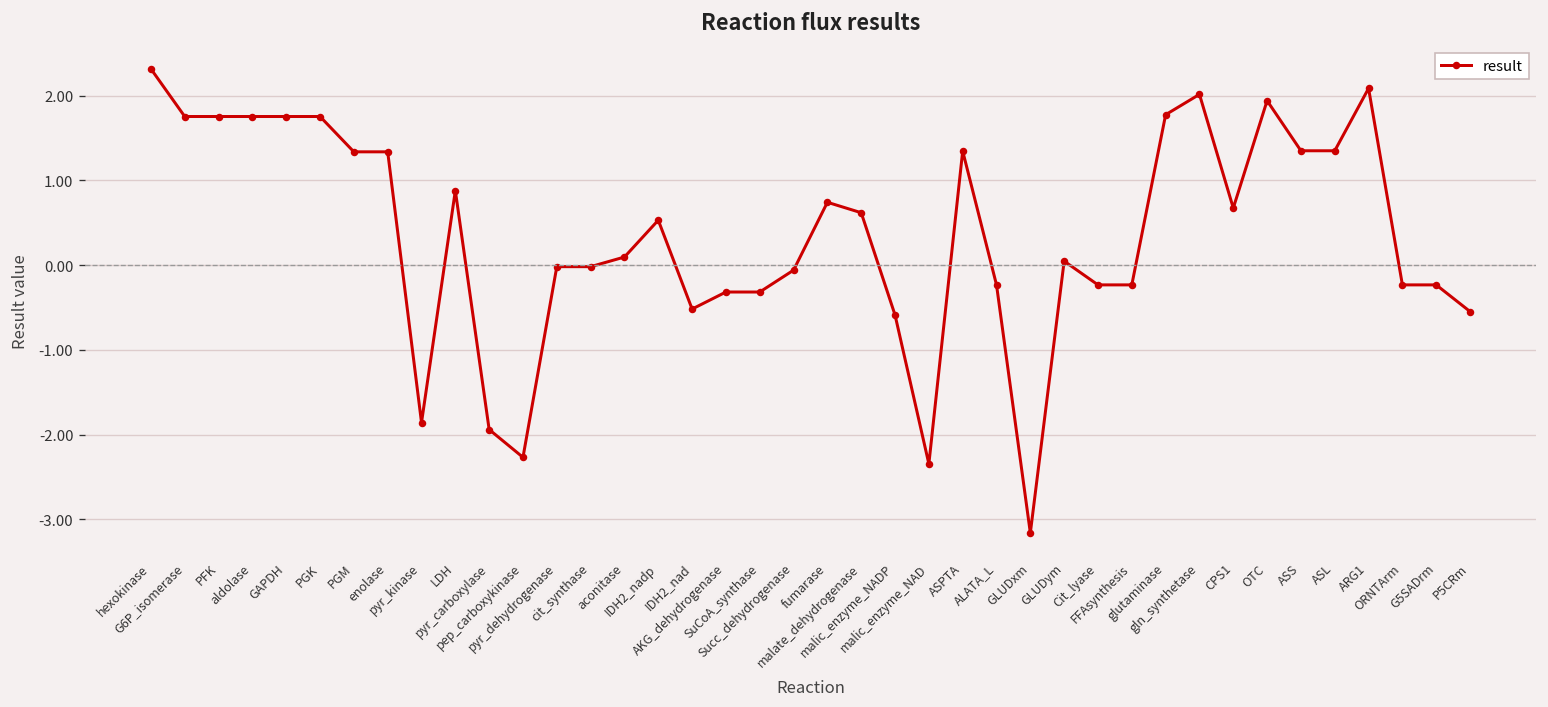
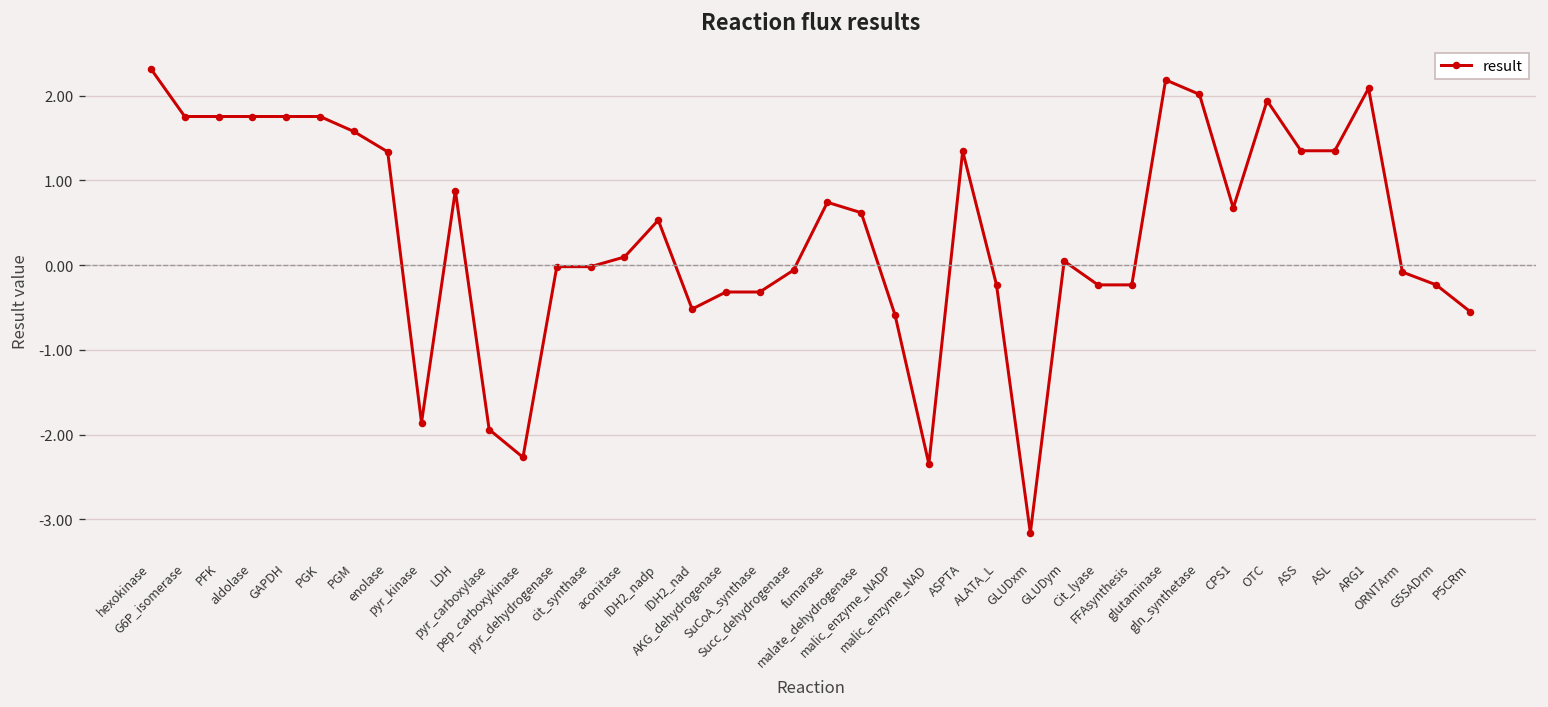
PGM: 1.3 -> 1.6
glutaminase: 1.8 -> 2.2
ORNTArm: -0.2 -> -0.1
